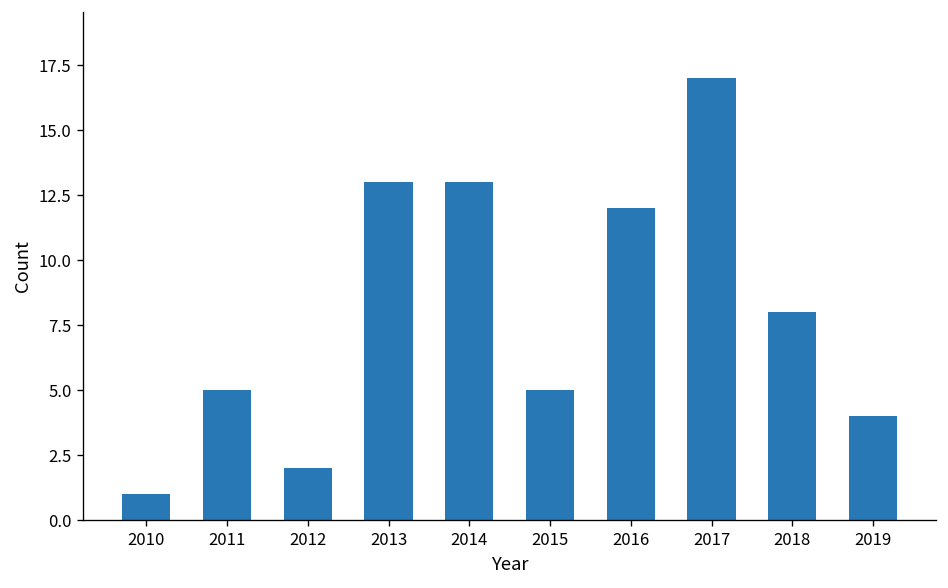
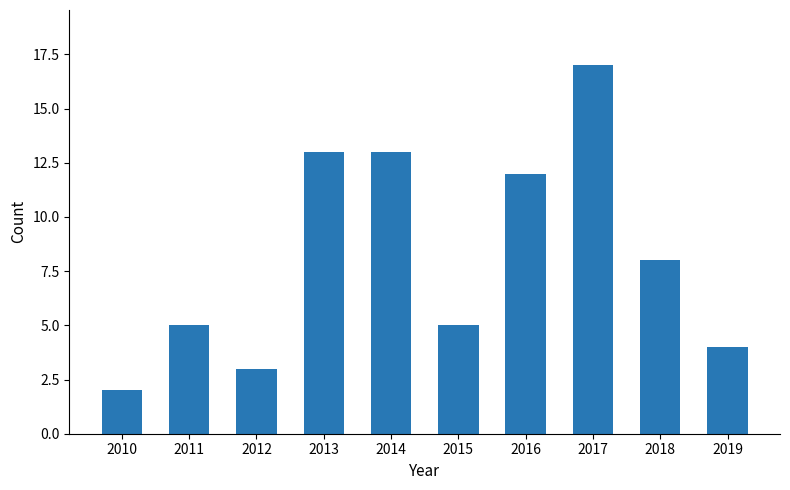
2010: 1 -> 2
2012: 2 -> 3
